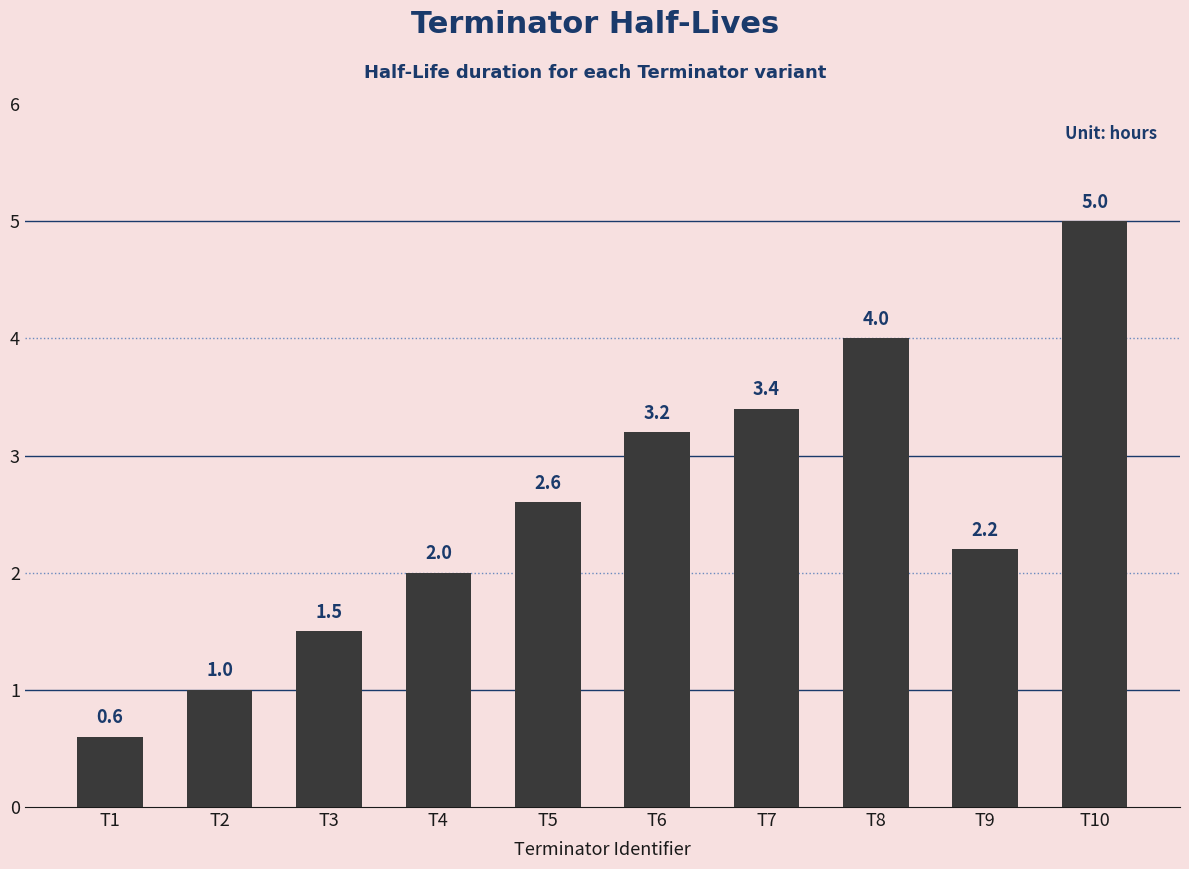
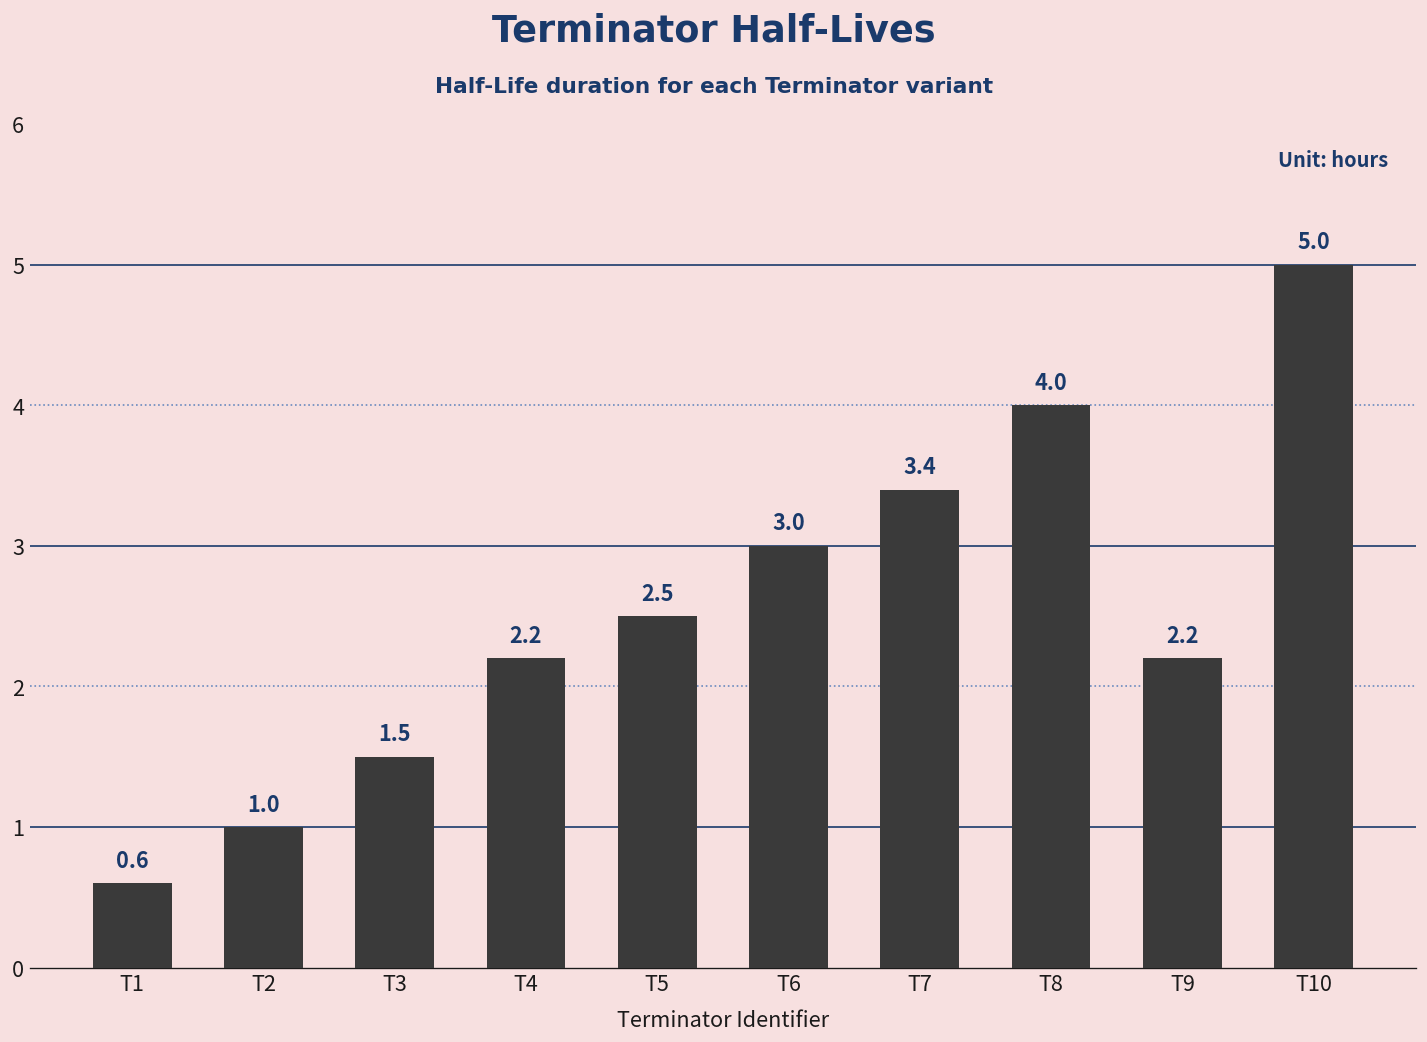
T4: 2.0 -> 2.2
T5: 2.6 -> 2.5
T6: 3.2 -> 3.0
